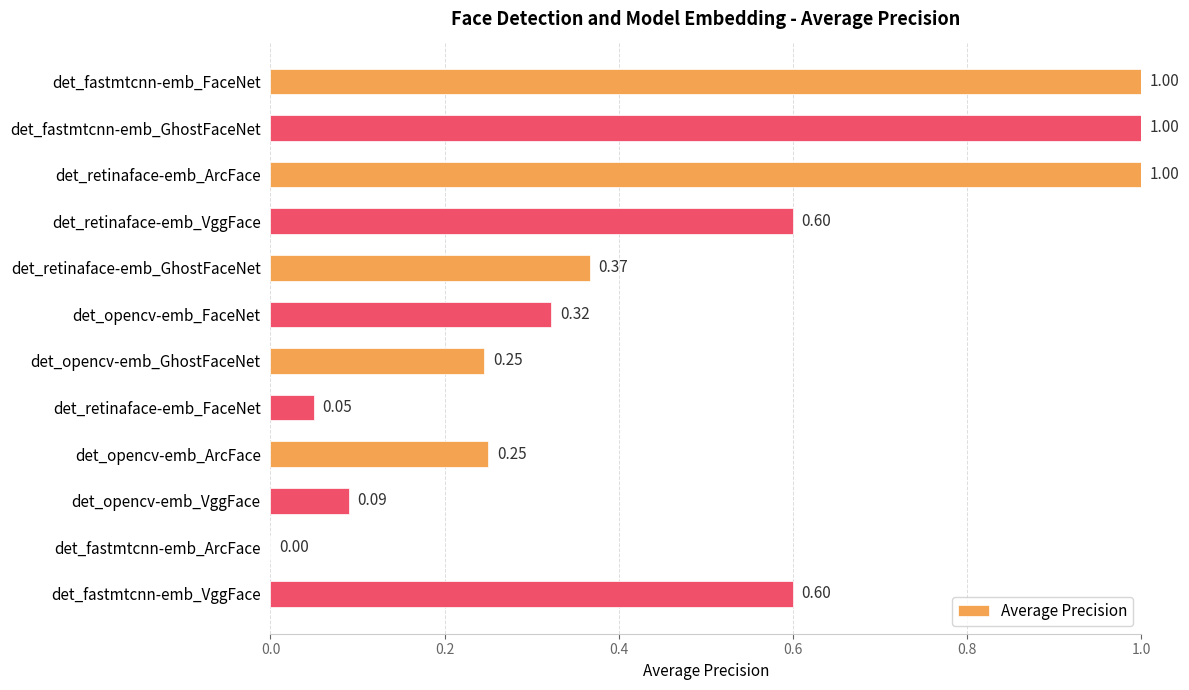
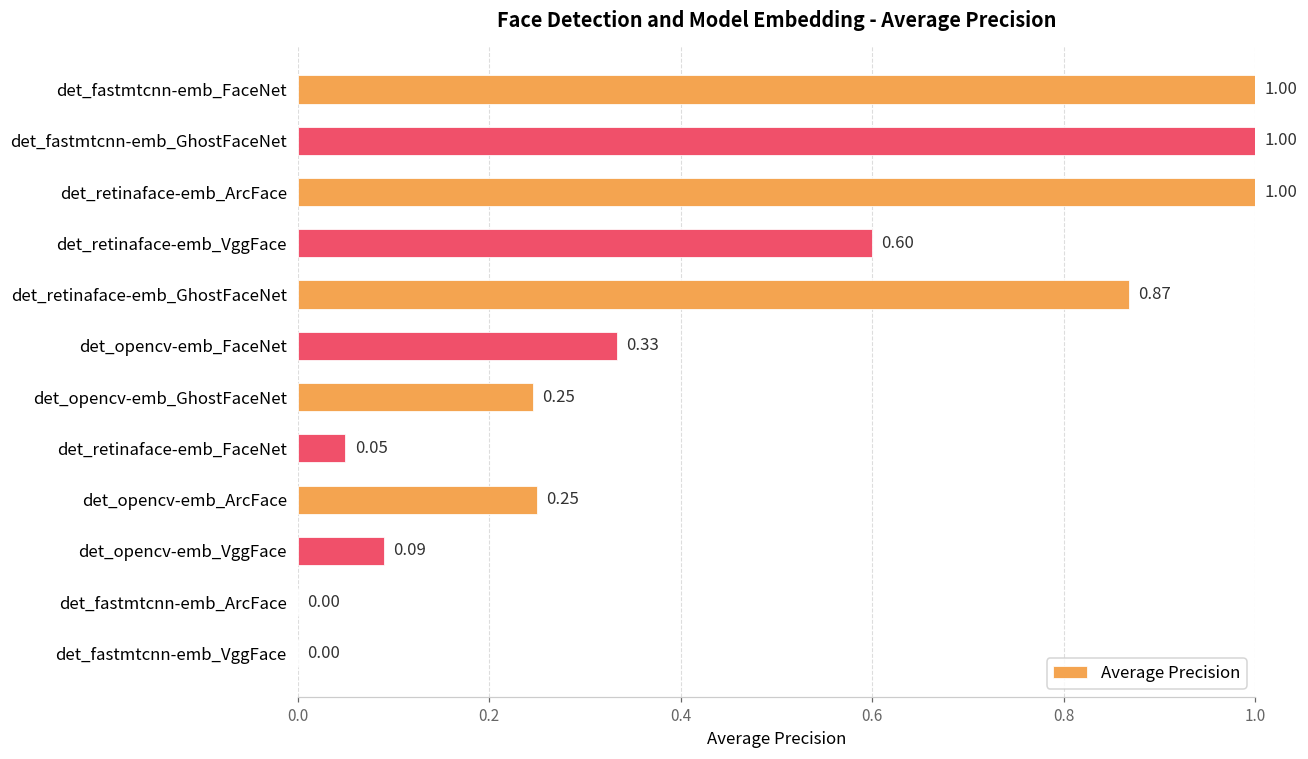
det_retinaface-emb_GhostFaceNet: 0.37 -> 0.87
det_opencv-emb_FaceNet: 0.32 -> 0.33
det_fastmtcnn-emb_VggFace: 0.60 -> 0.00
